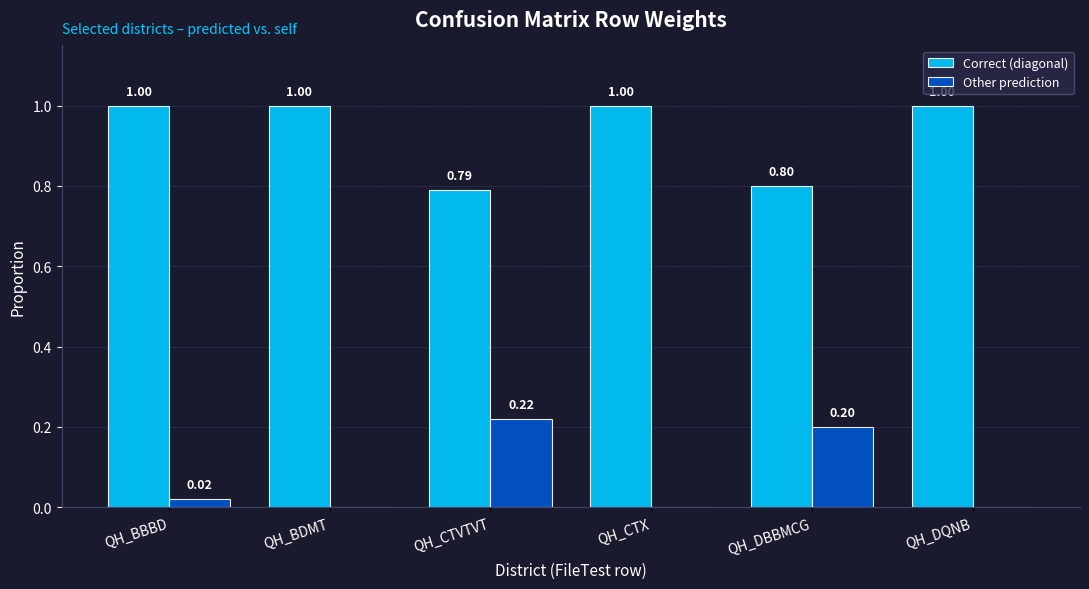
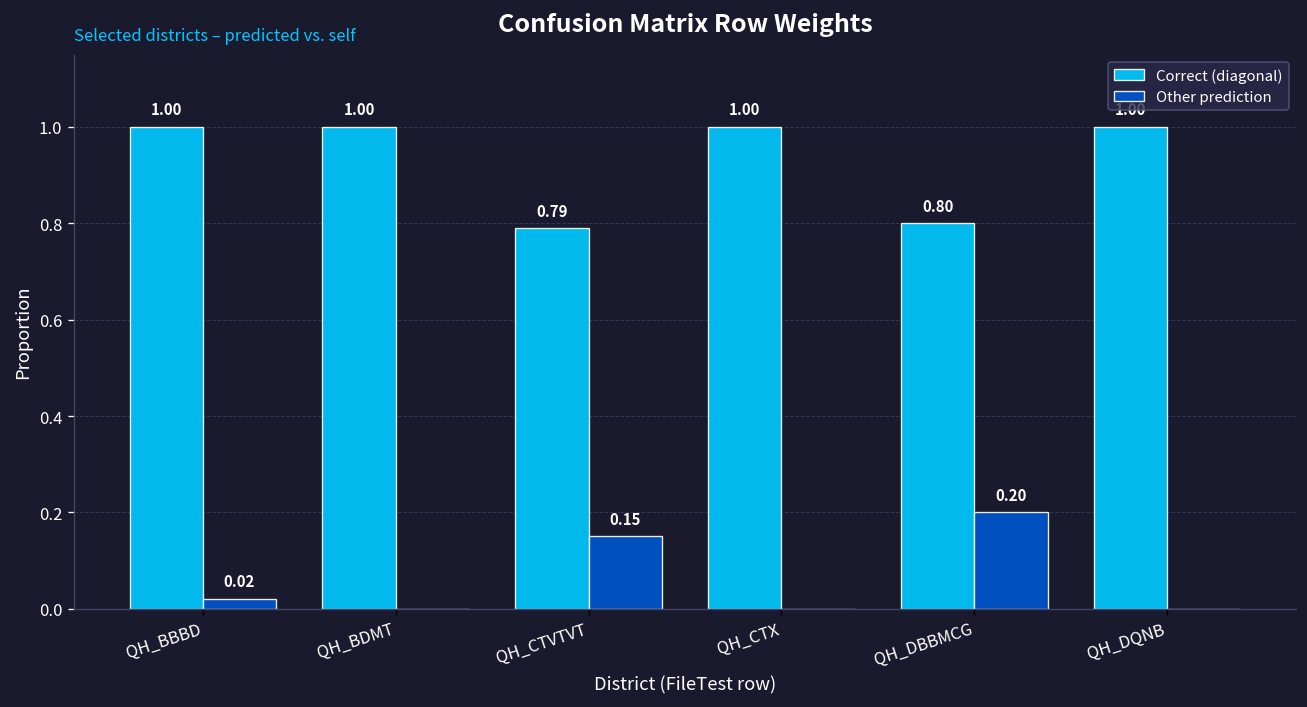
Other prediction, QH_CTVTVT: 0.22 -> 0.15
